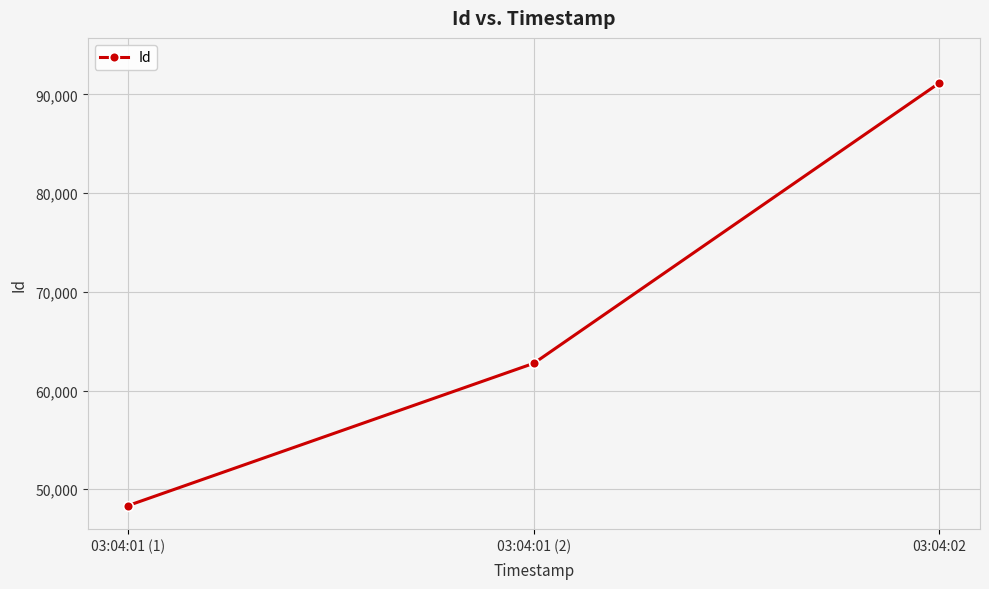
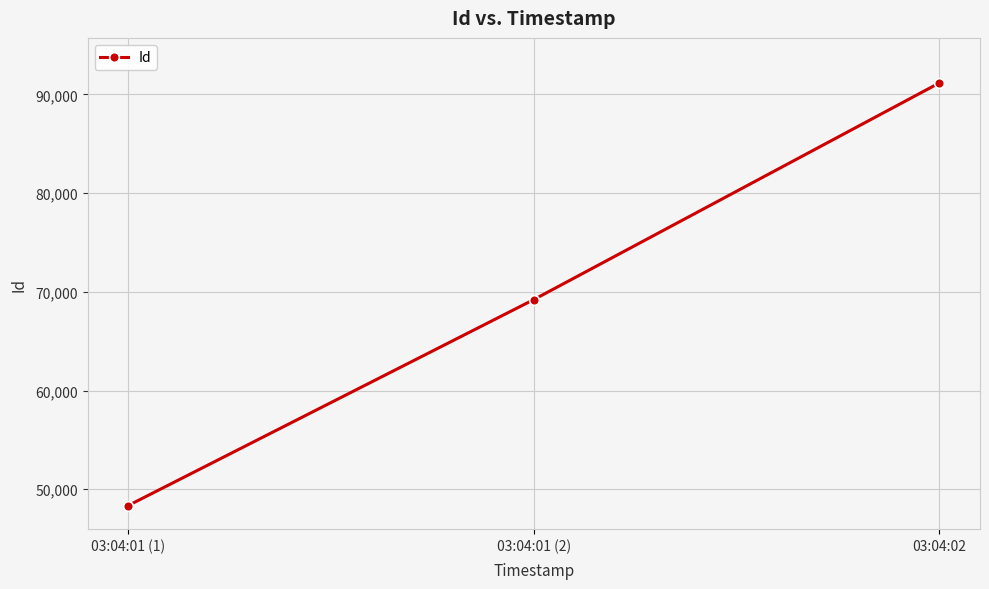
03:04:01 (2): 63,000 -> 69,000
